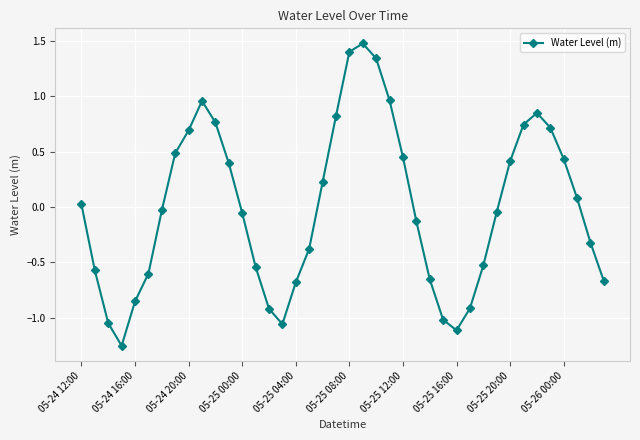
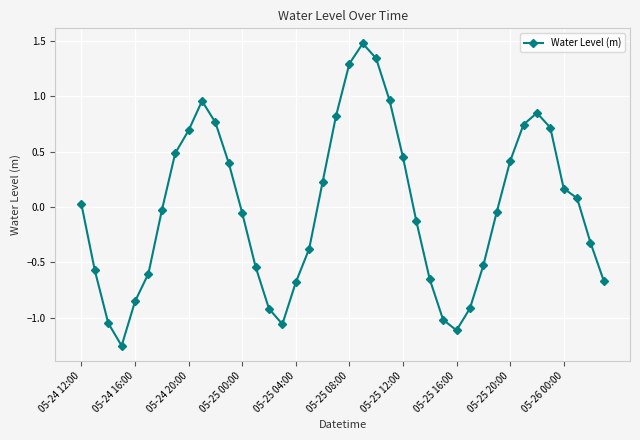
05-25 08:00: 1.40 -> 1.30
05-26 00:00: 0.43 -> 0.17
